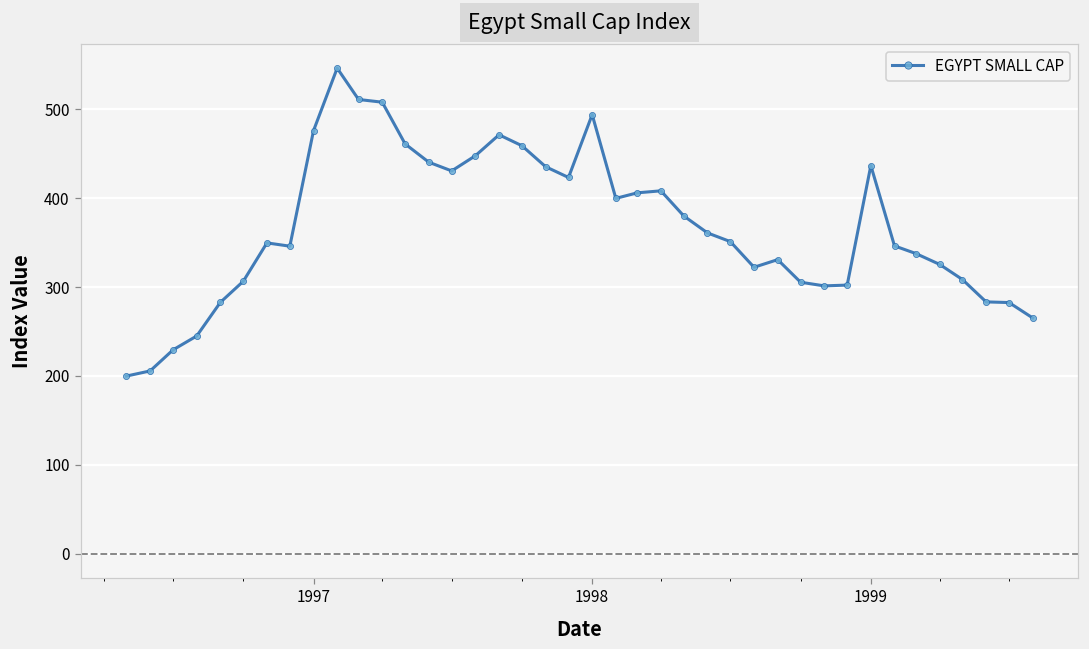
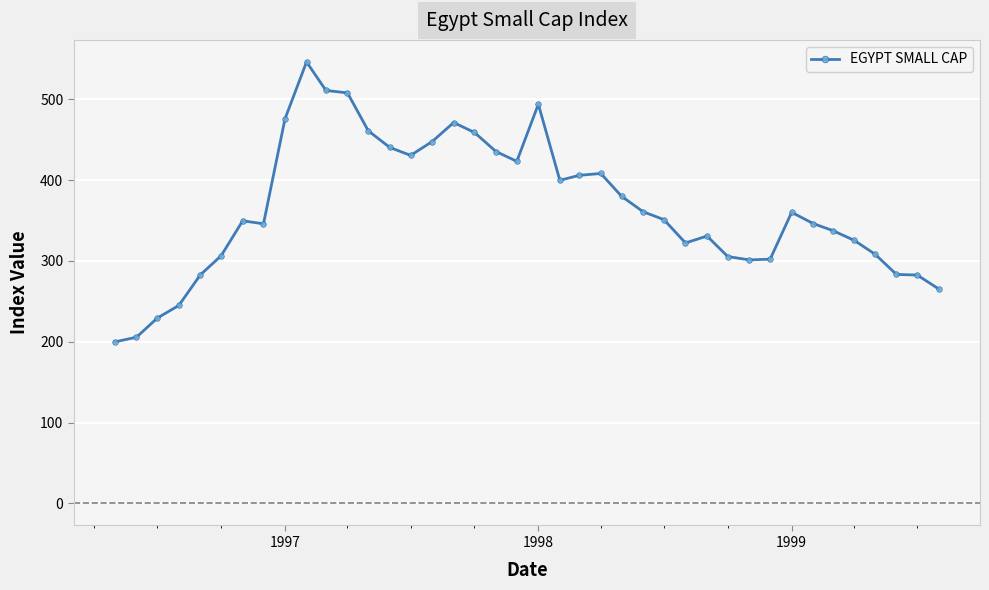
1999: 440 -> 360
